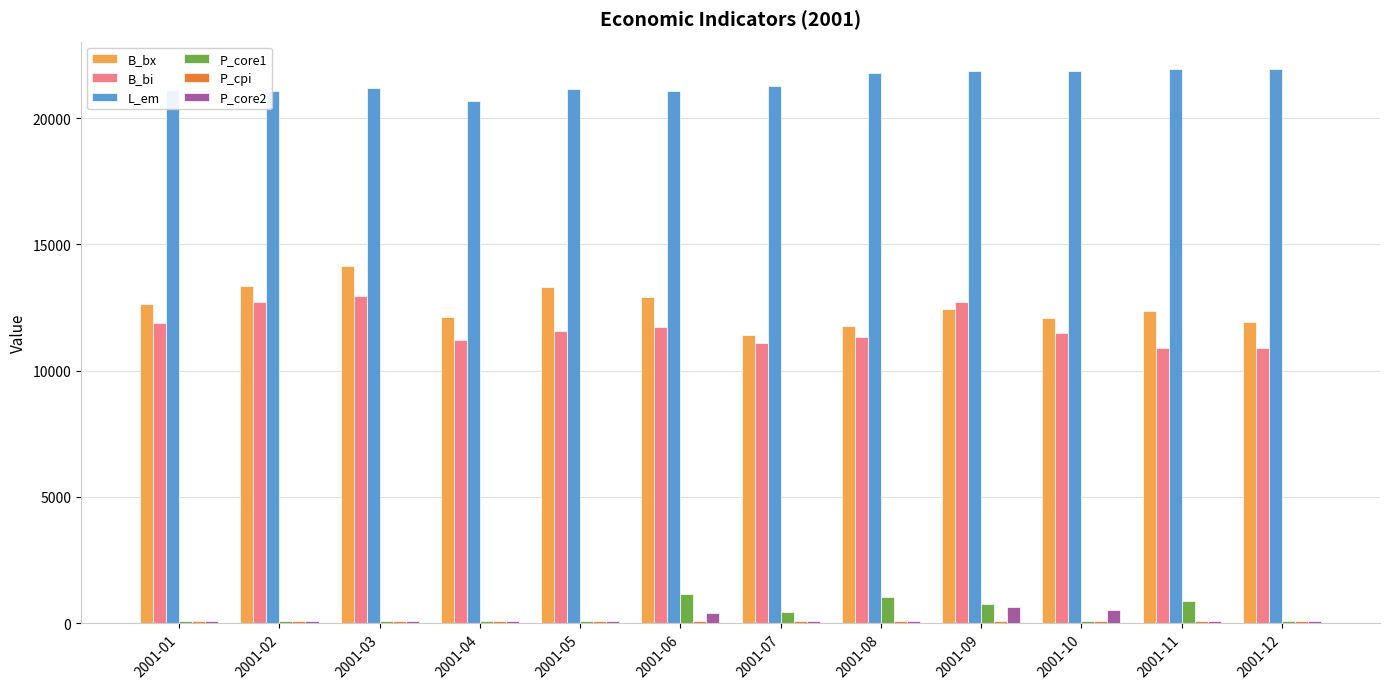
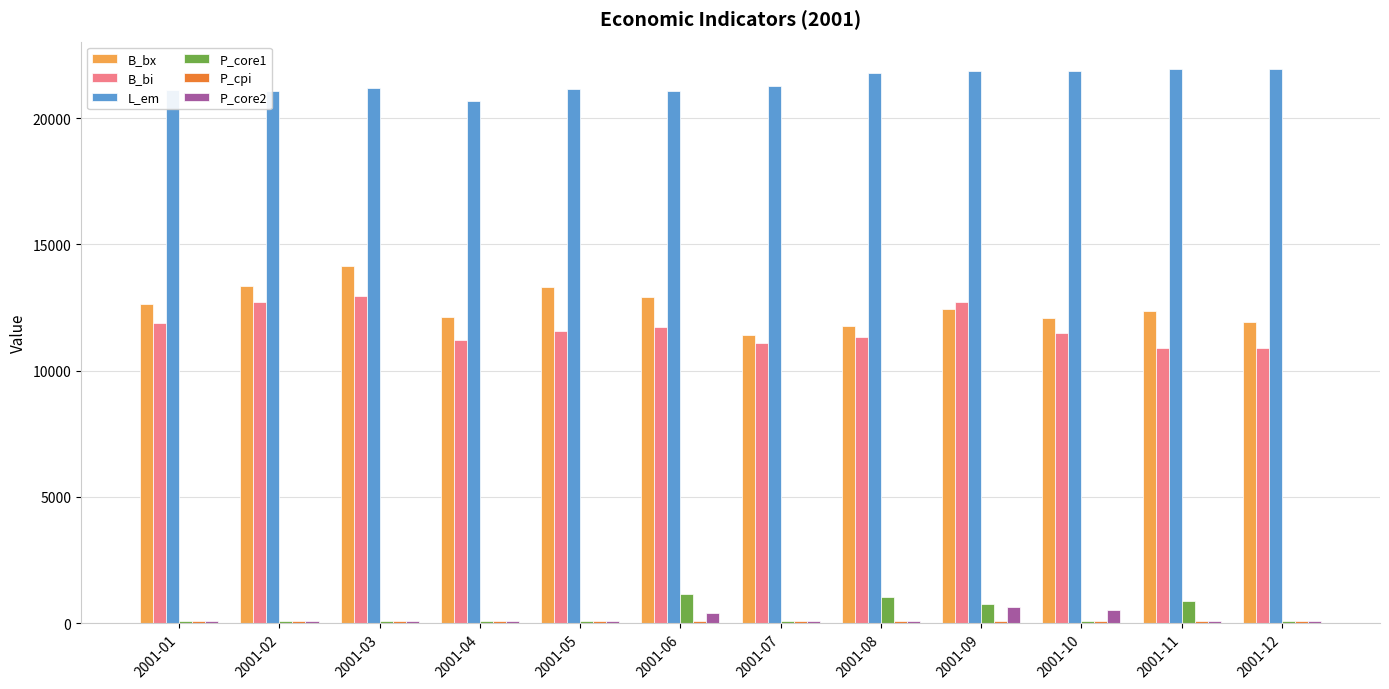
P_core1, 2001-07: 400 -> 100
